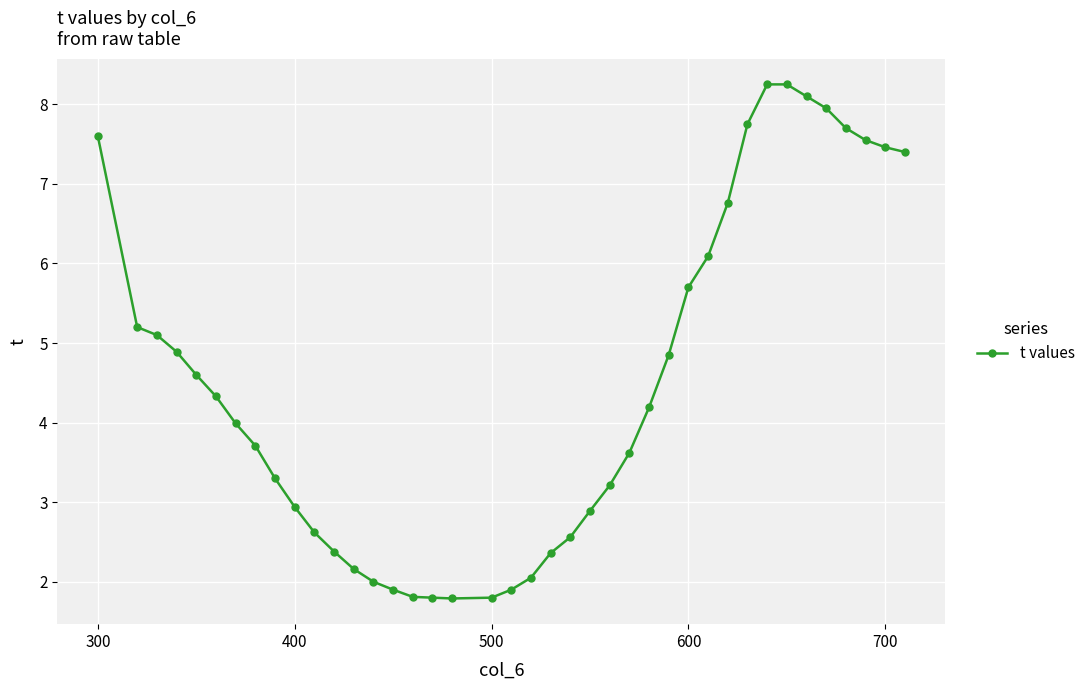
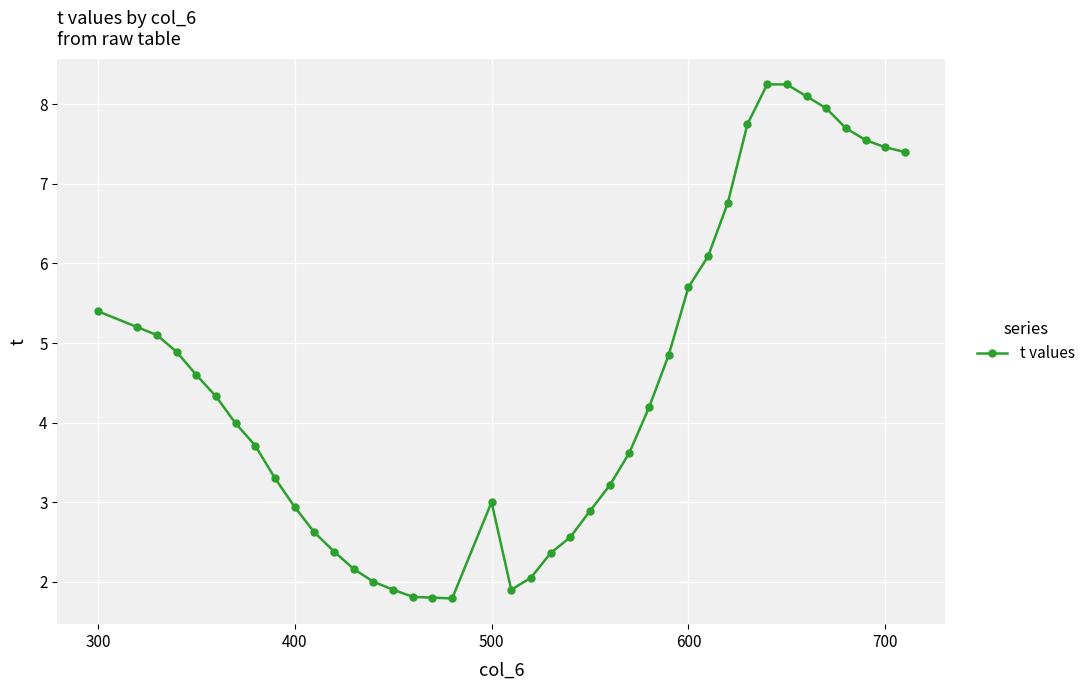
300: 7.6 -> 5.4
500: 1.8 -> 3.0
